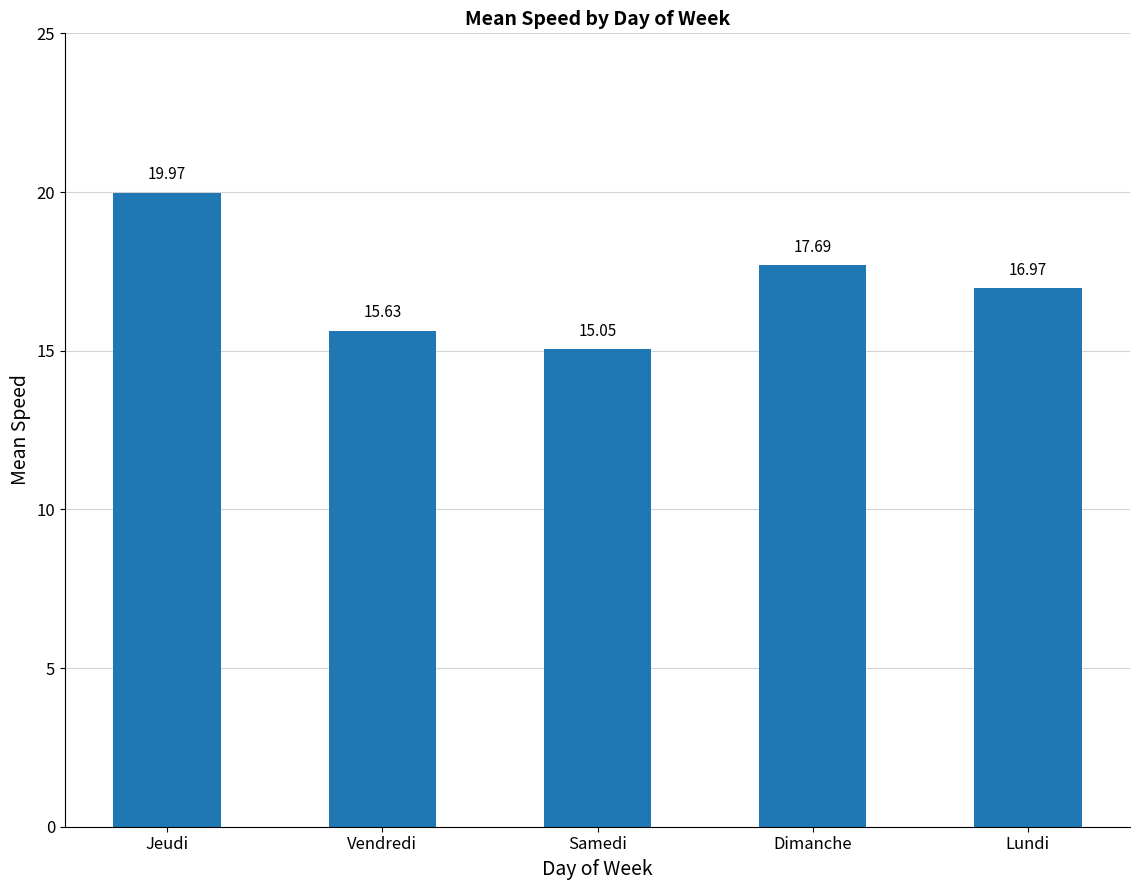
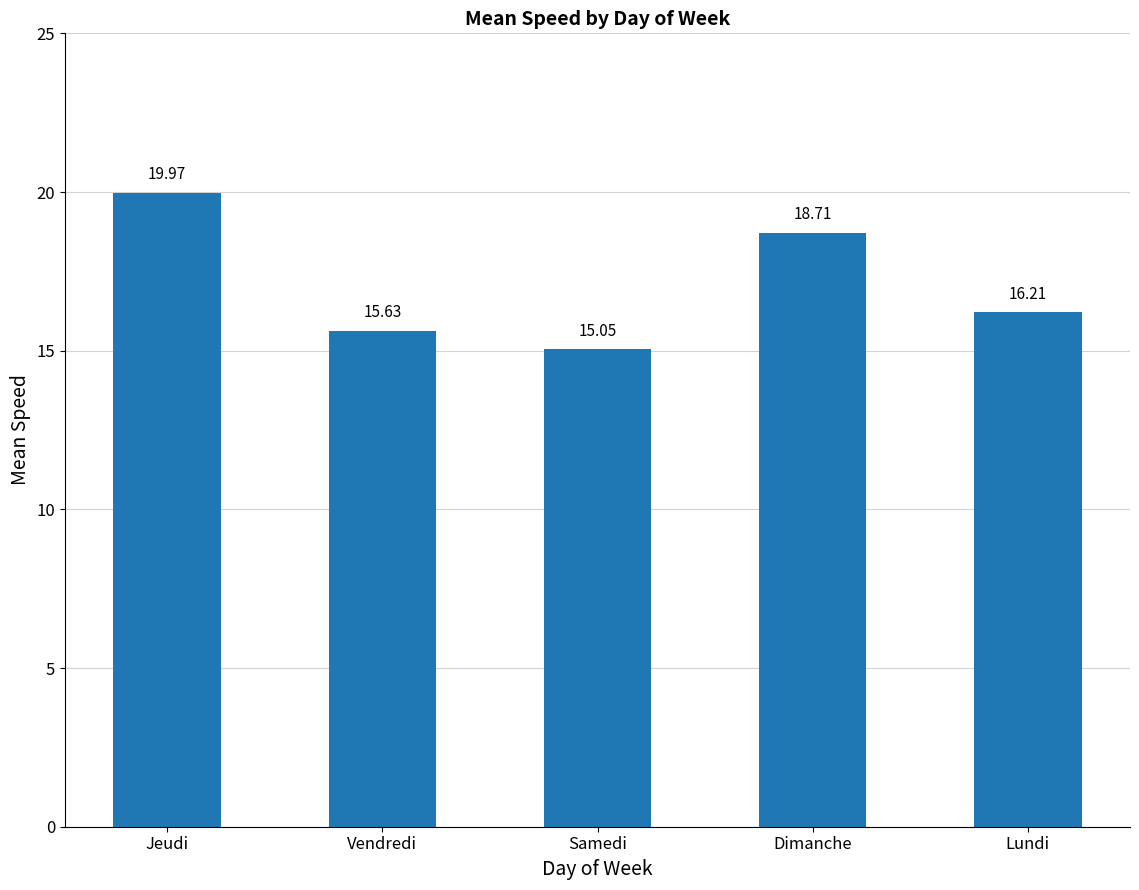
Dimanche: 17.69 -> 18.71
Lundi: 16.97 -> 16.21
